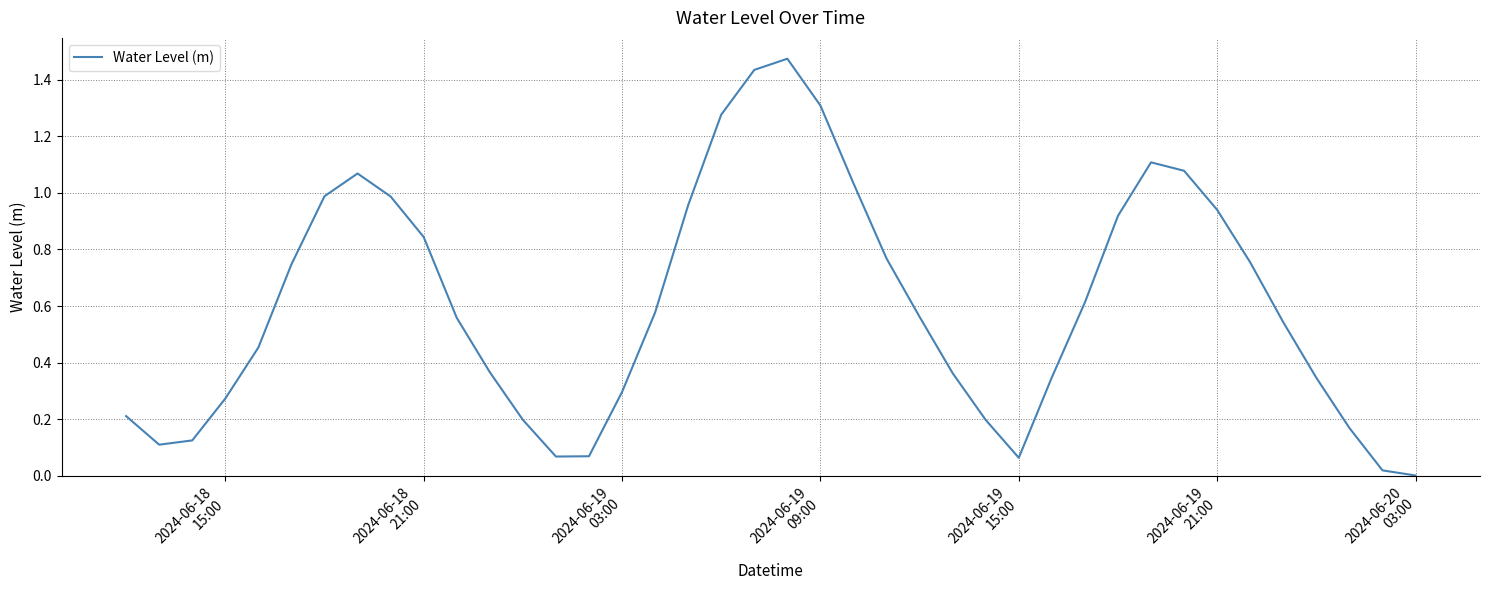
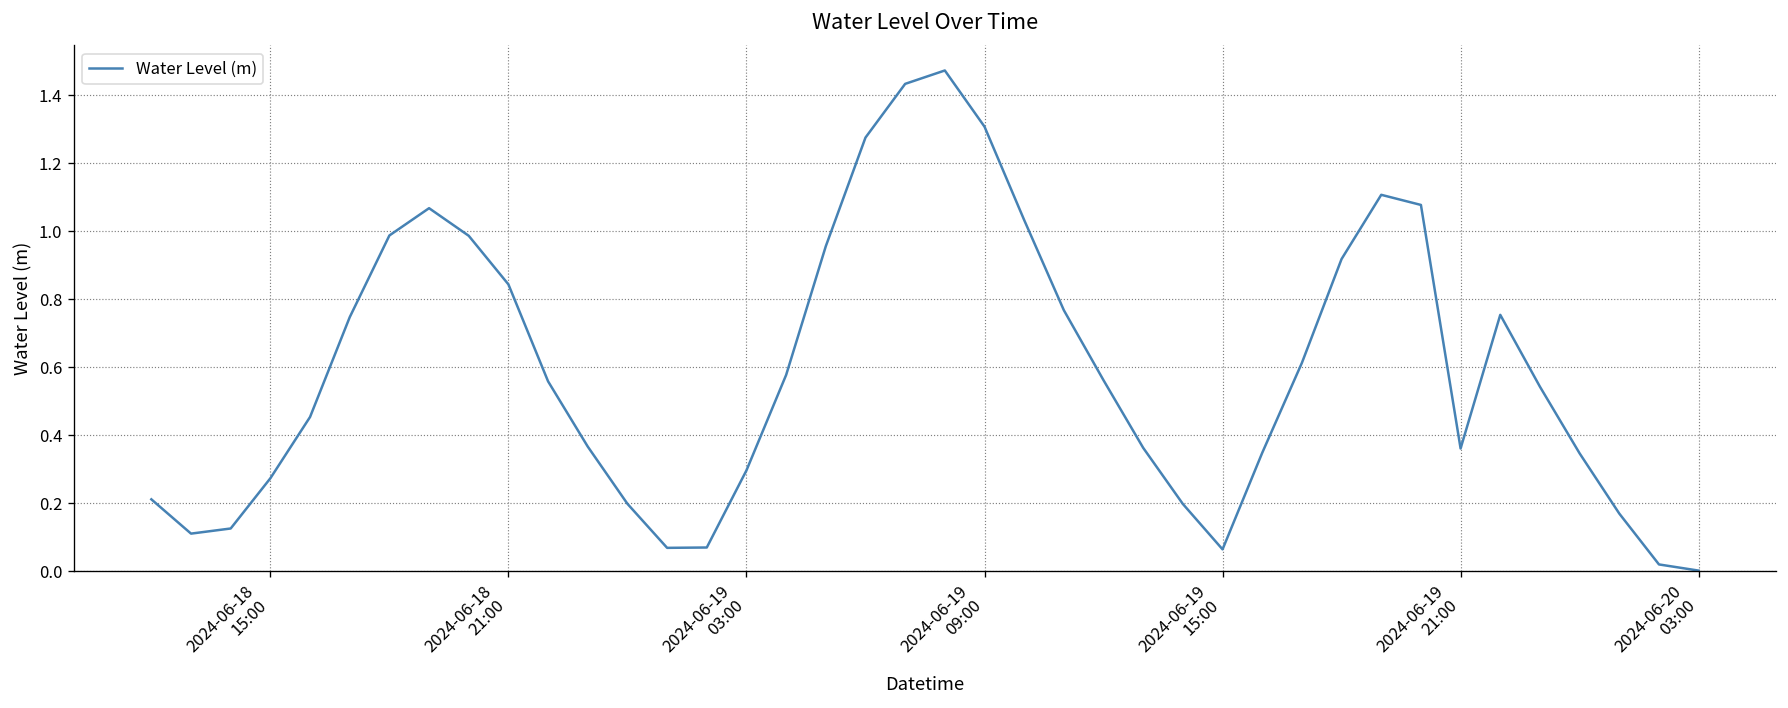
2024-06-19 21:00: 0.94 -> 0.36
